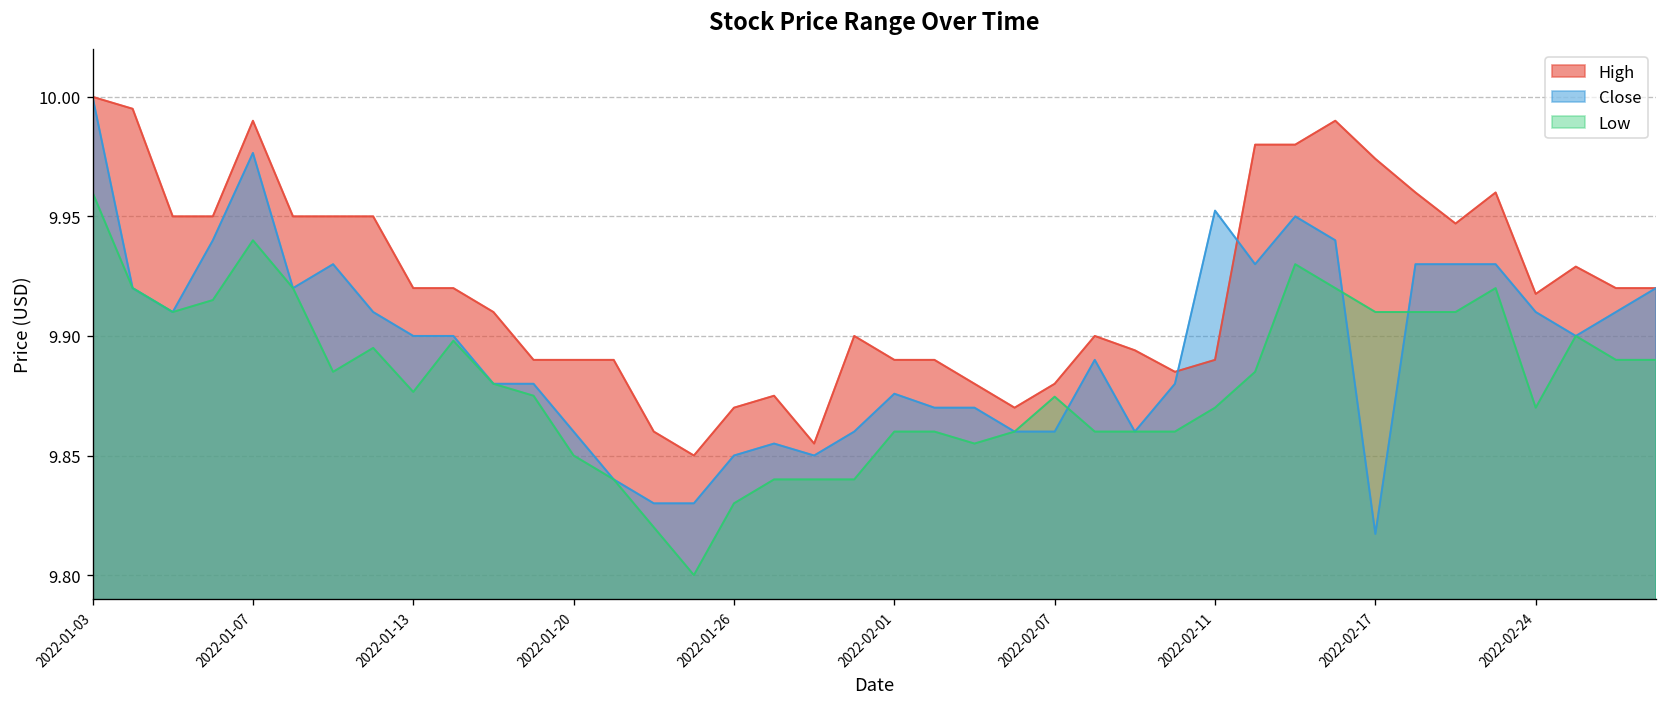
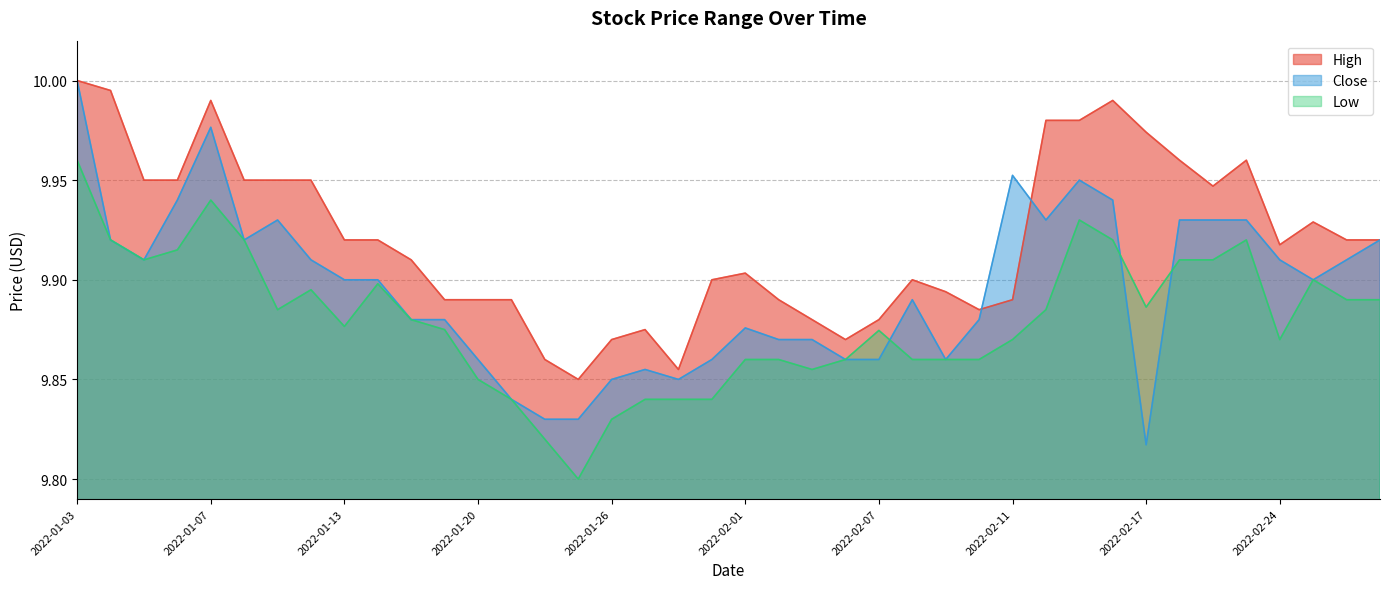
High, 2022-02-01: 9.890 -> 9.903
Low, 2022-02-17: 9.910 -> 9.886
